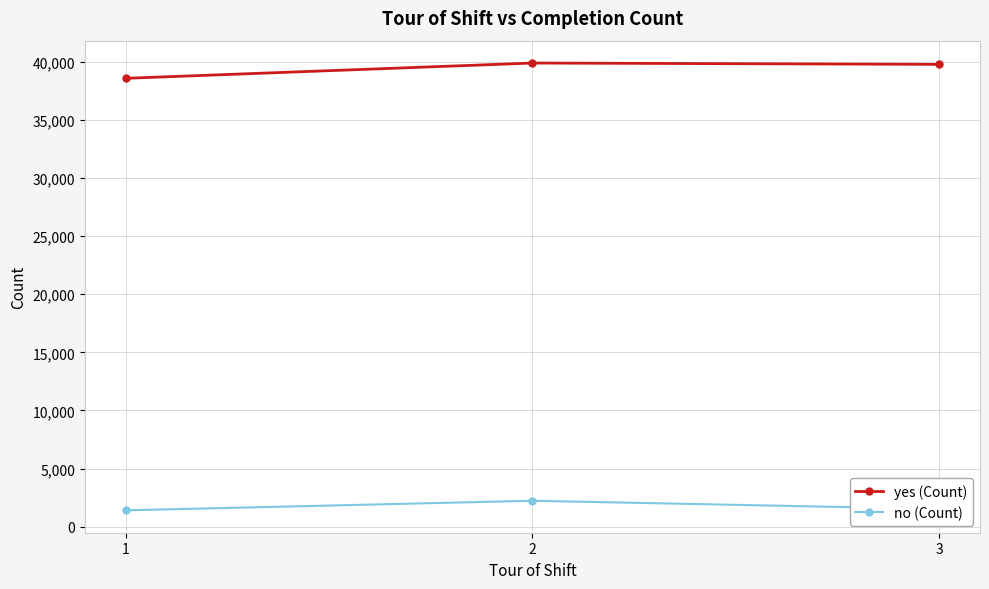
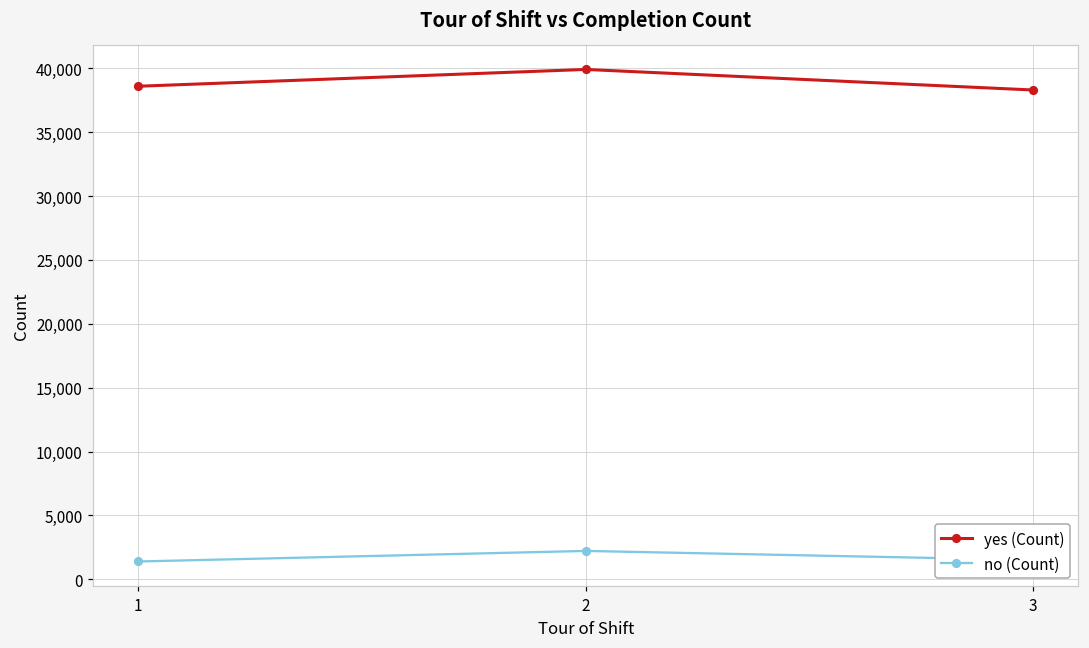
yes (Count), 3: 39,800 -> 38,300
